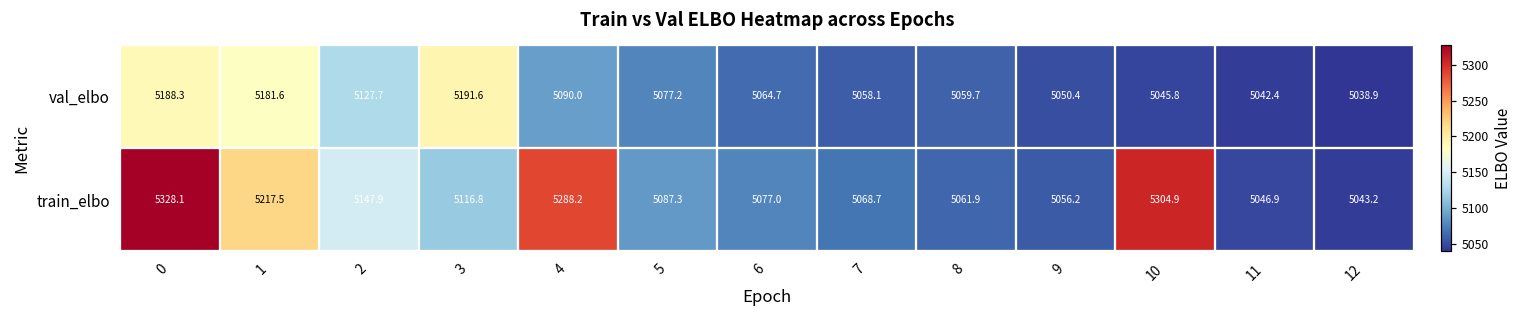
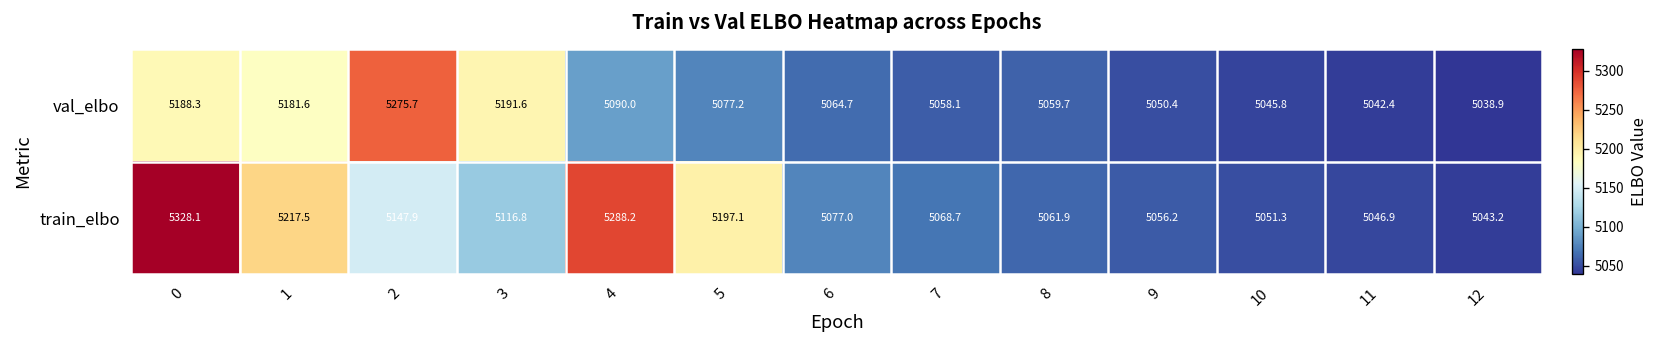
val_elbo, 2: 5127.7 -> 5275.7
train_elbo, 5: 5087.3 -> 5197.1
train_elbo, 10: 5304.9 -> 5051.3
